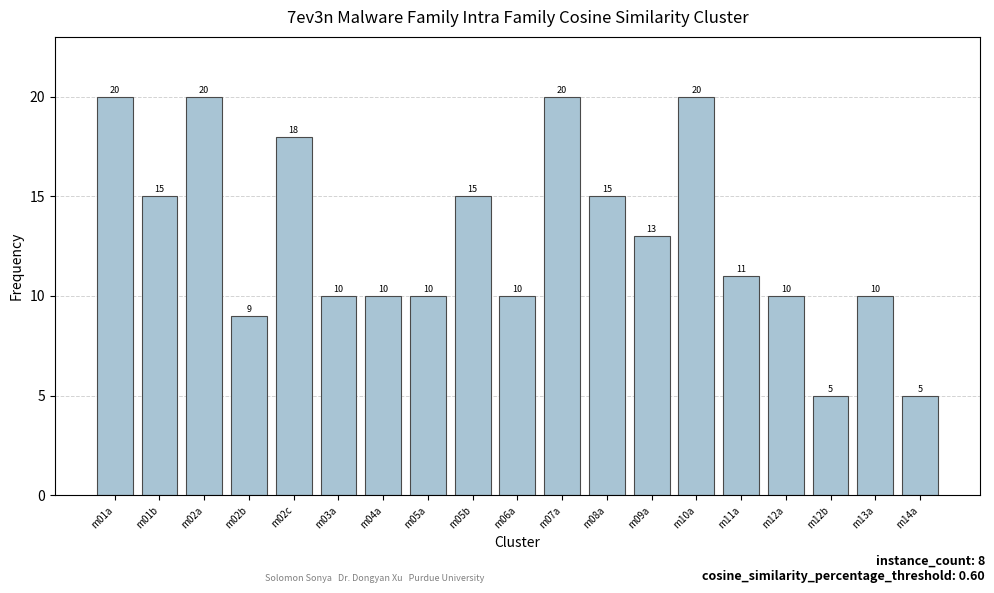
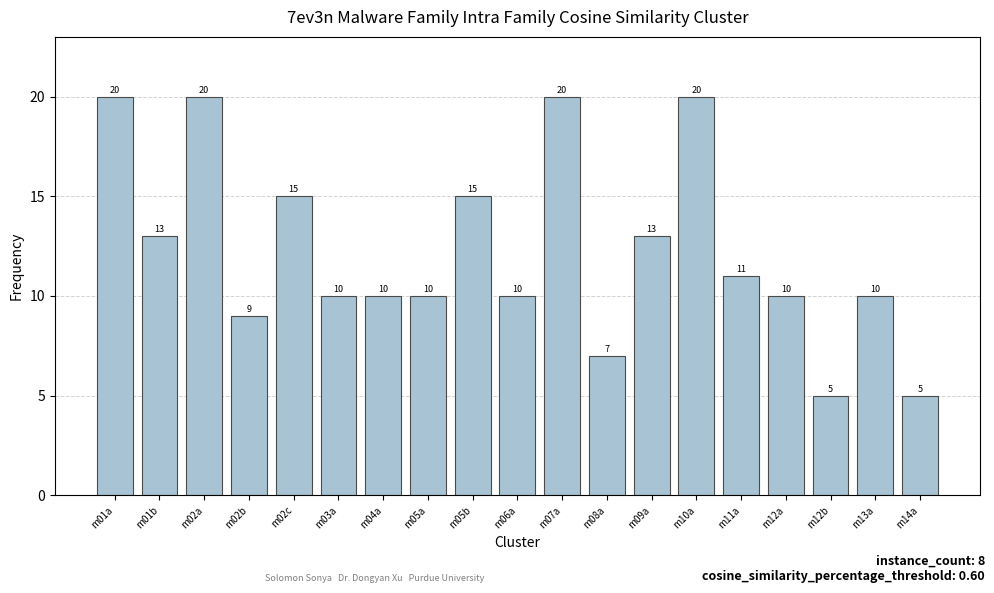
m01b: 15 -> 13
m02c: 18 -> 15
m08a: 15 -> 7
